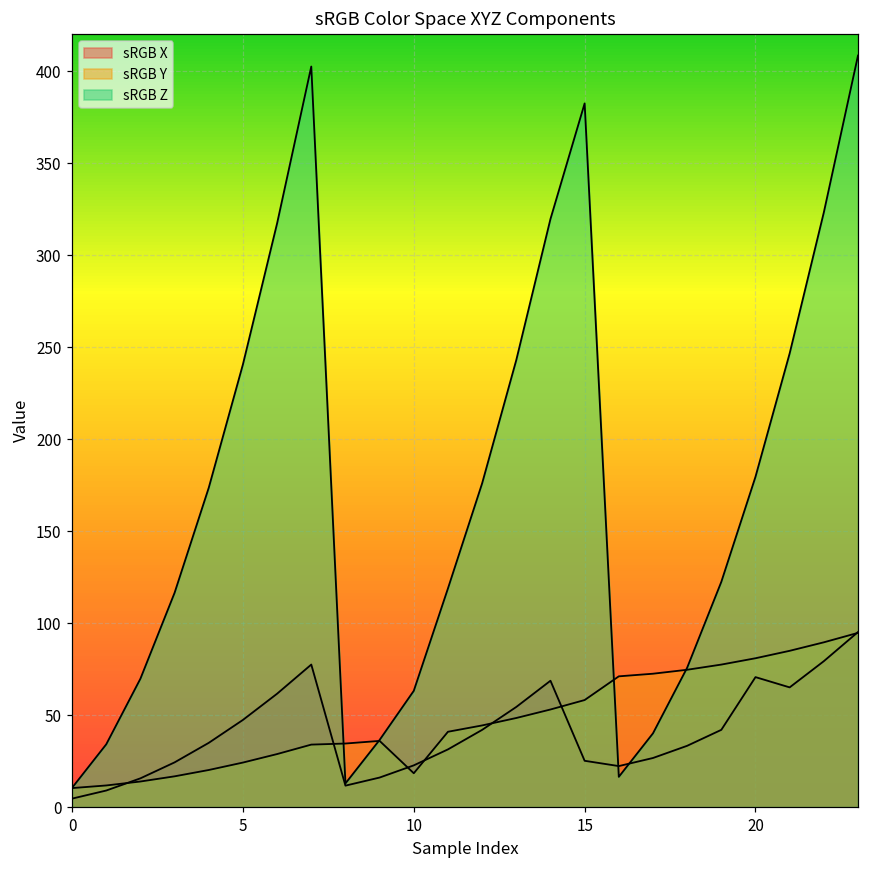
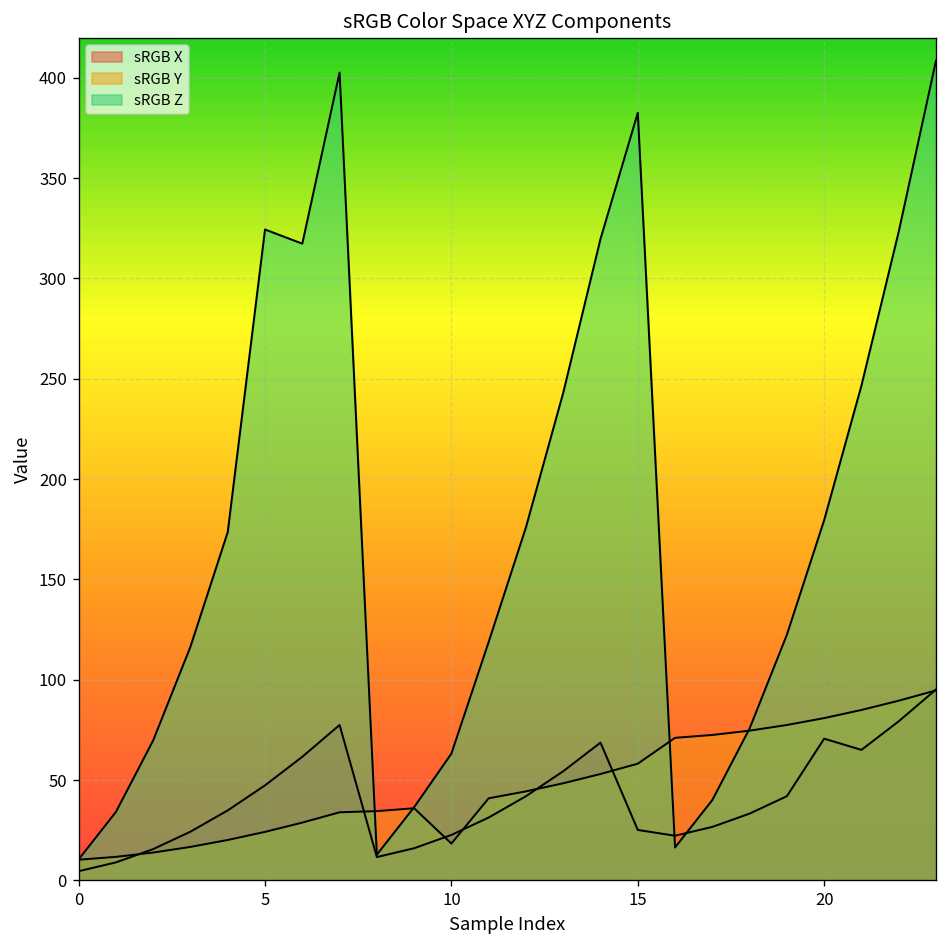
sRGB Z, 5: 241 -> 324
